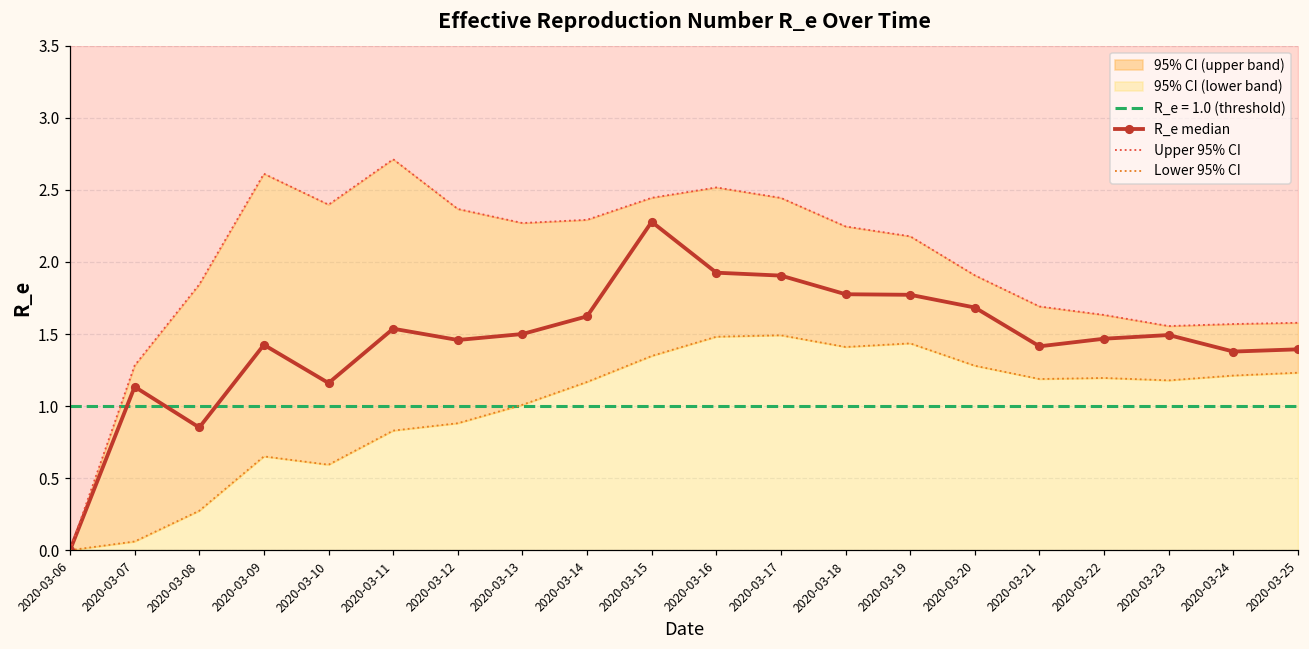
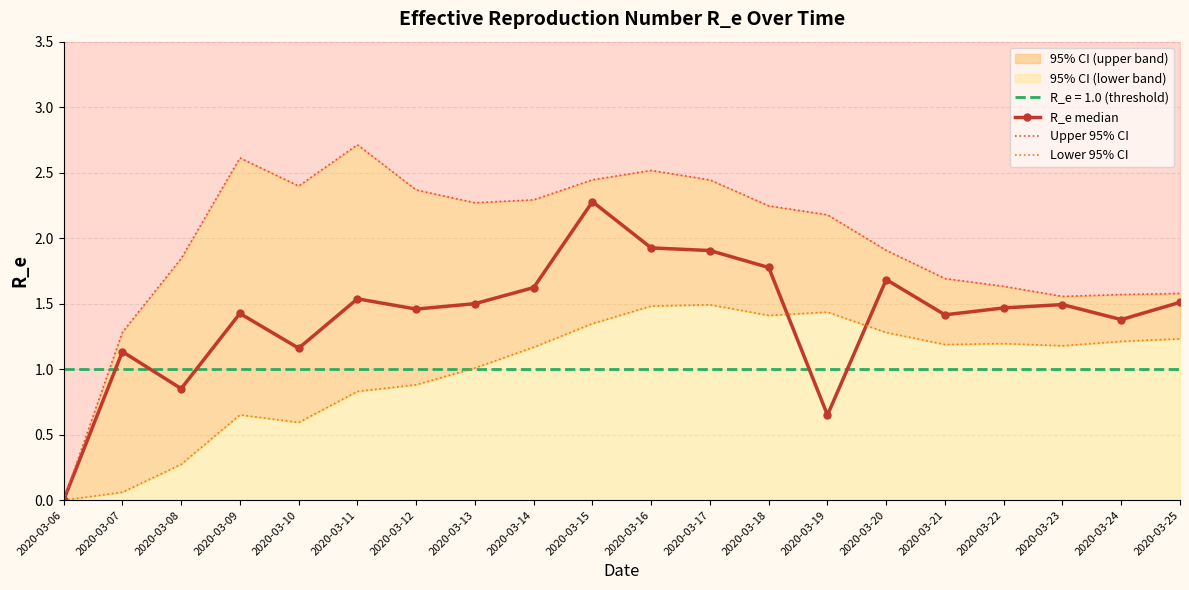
R_e median, 2020-03-19: 1.77 -> 0.65
R_e median, 2020-03-25: 1.39 -> 1.51
